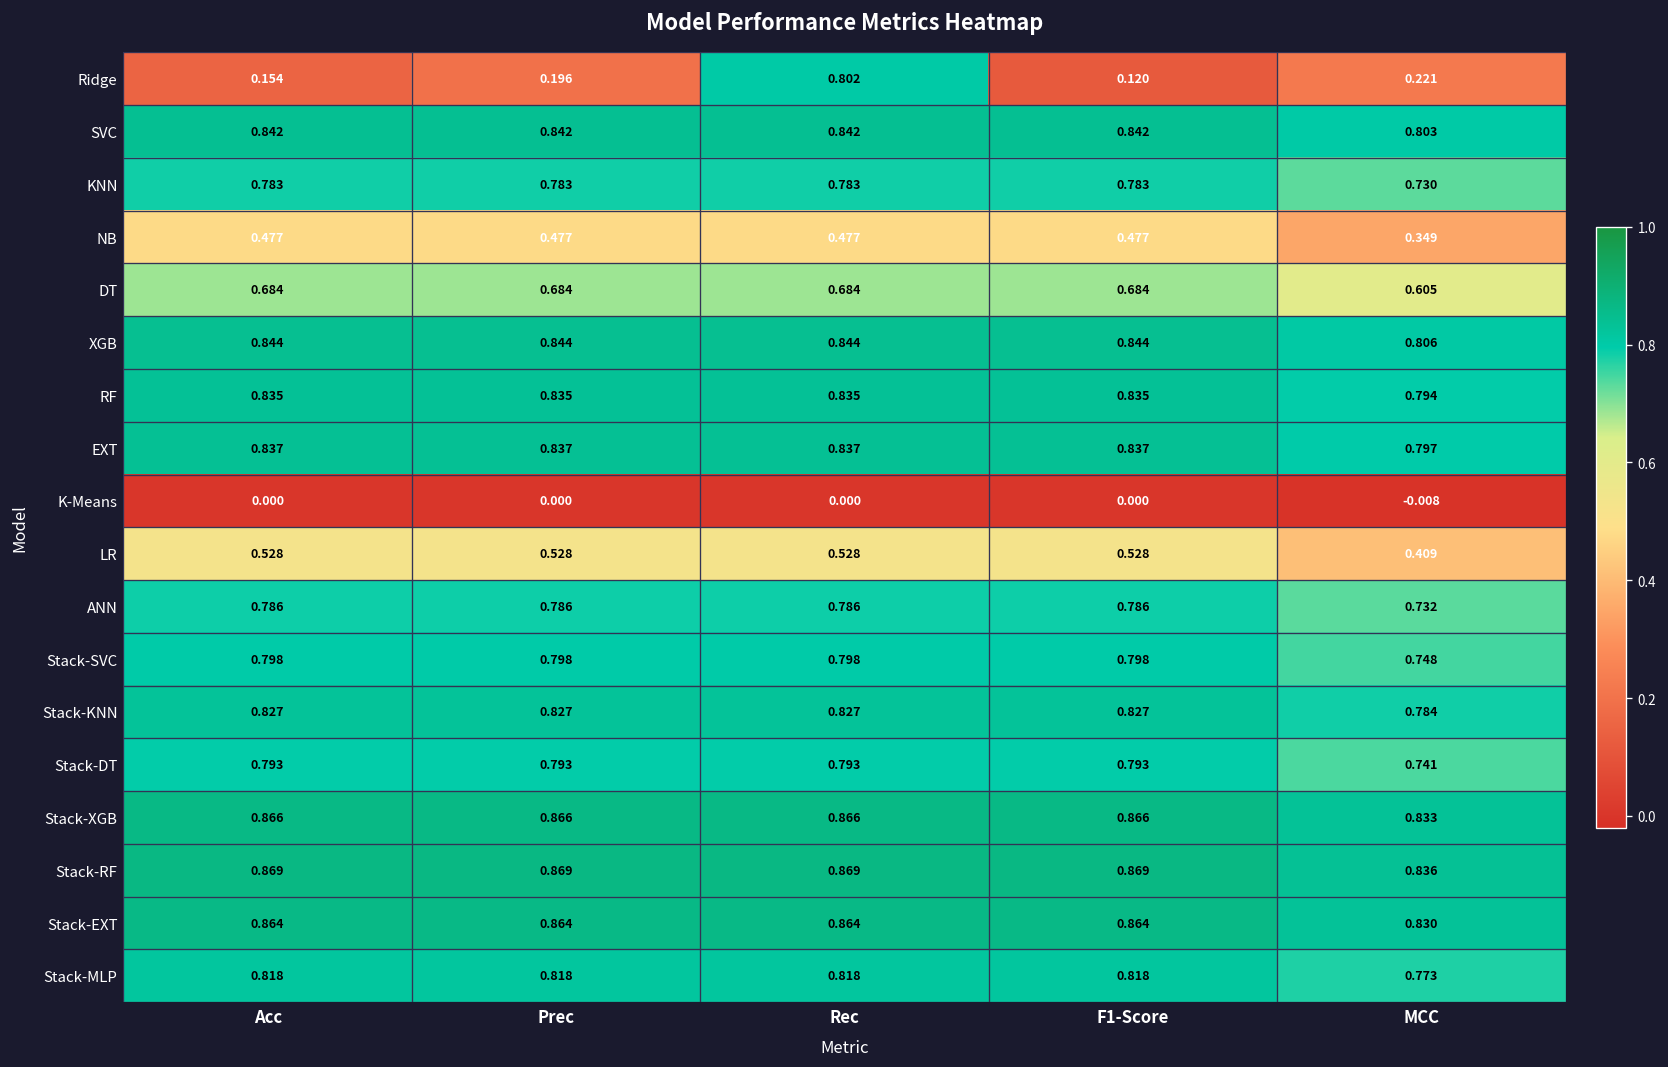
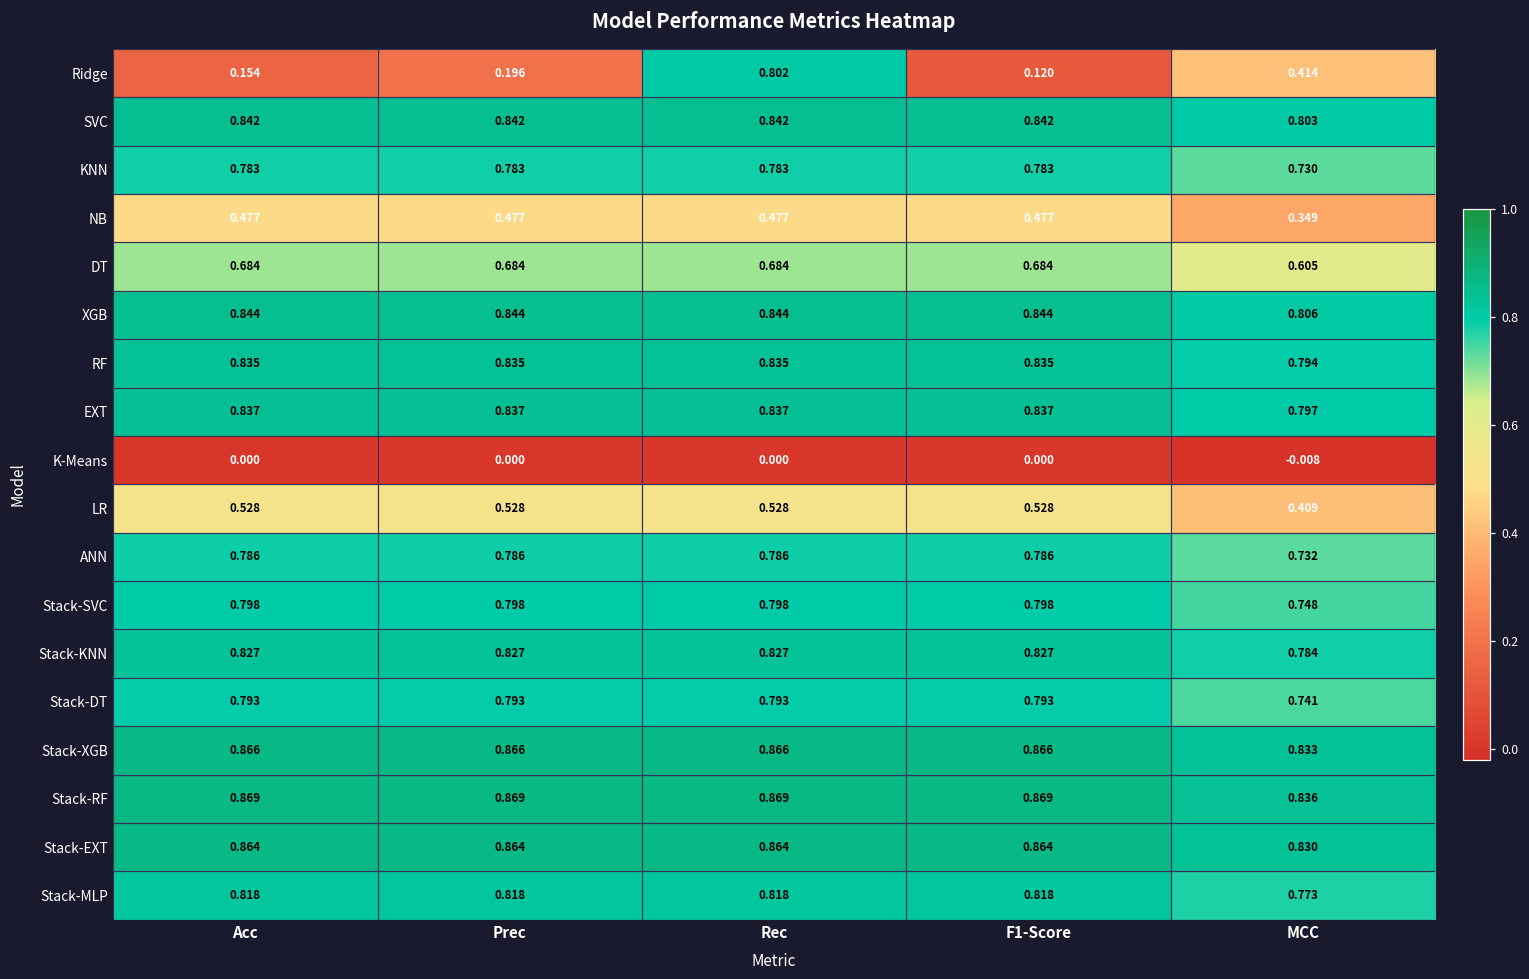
Ridge, MCC: 0.221 -> 0.414
